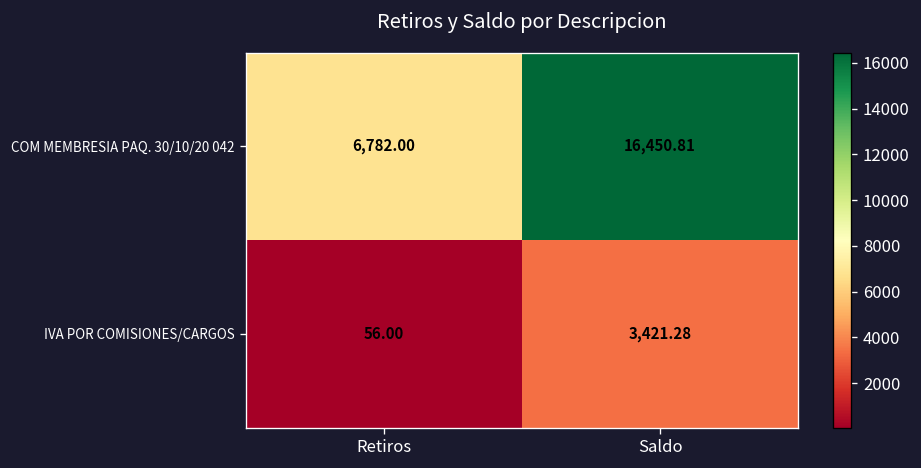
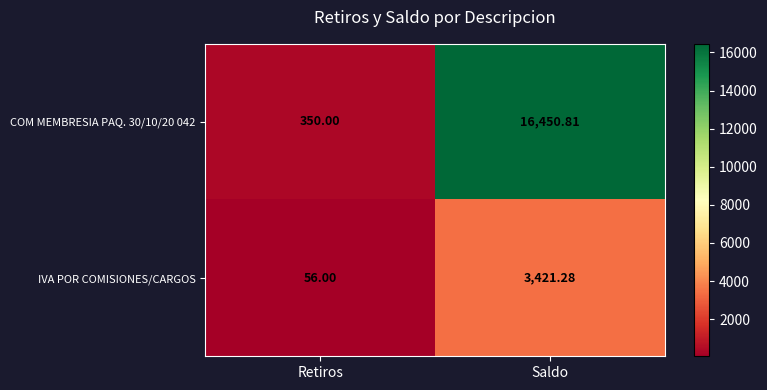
COM MEMBRESIA PAQ. 30/10/20 042, Retiros: 6,782.00 -> 350.00
